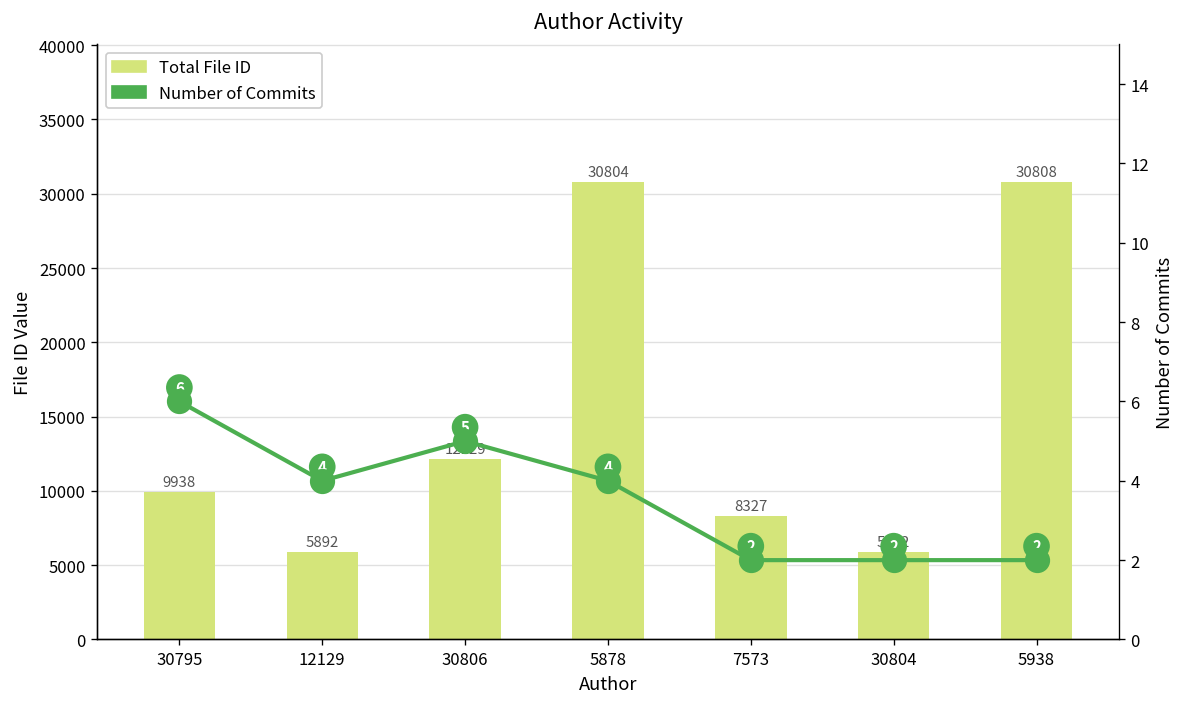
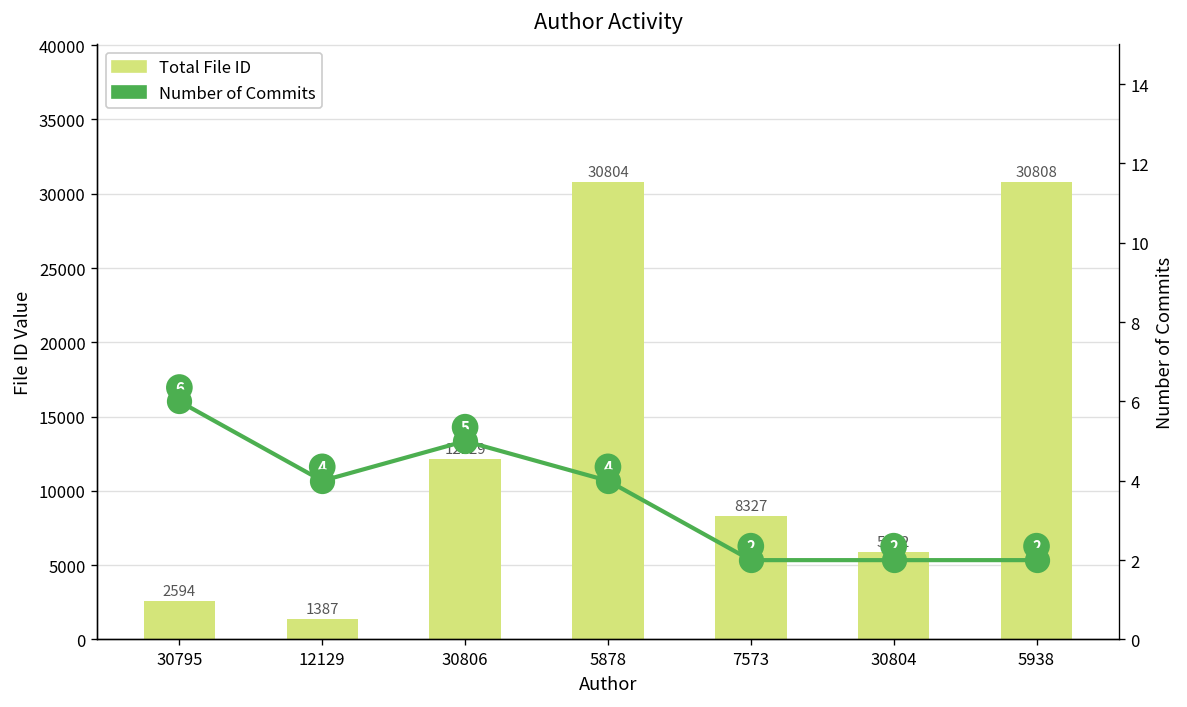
Total File ID, 30795: 9938 -> 2594
Total File ID, 12129: 5892 -> 1387
